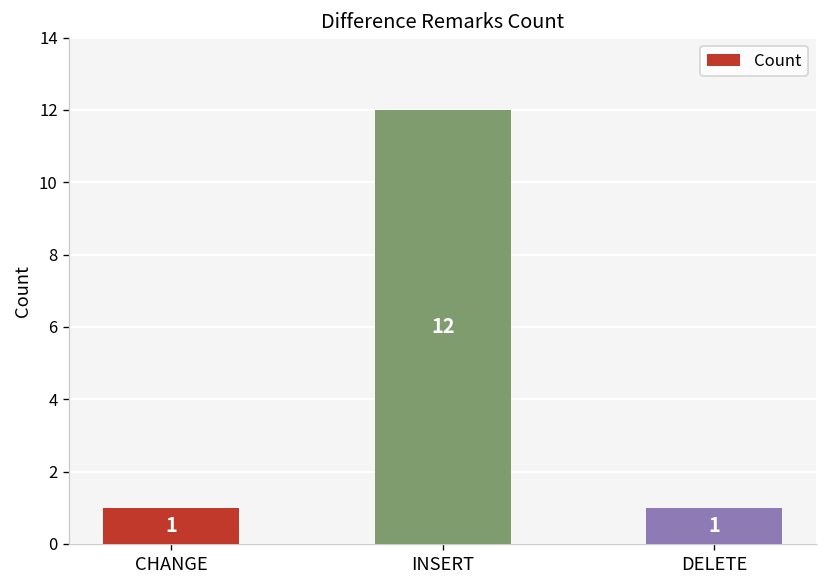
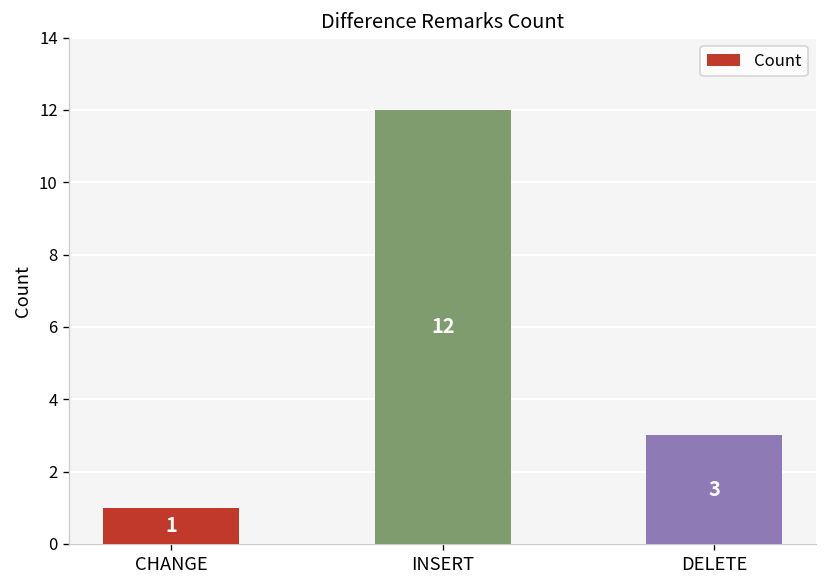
DELETE: 1 -> 3
